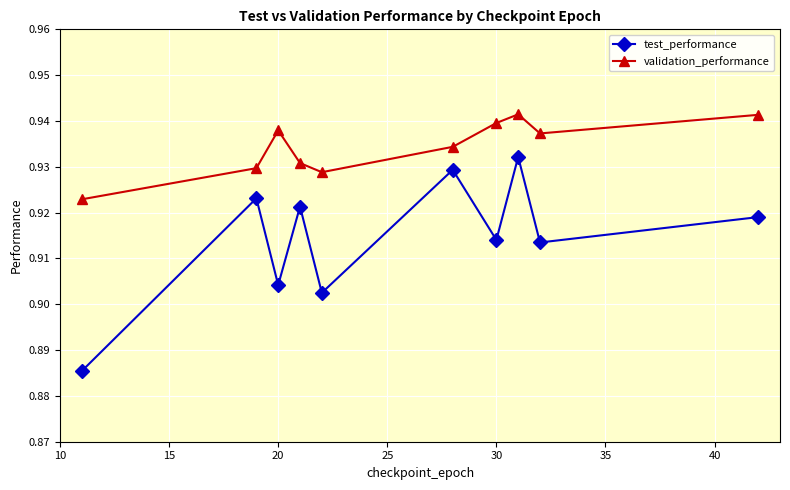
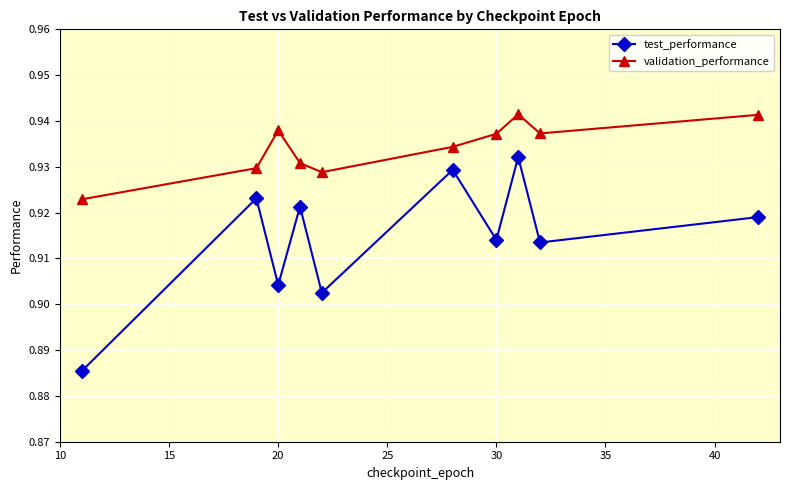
validation_performance, 30: 0.940 -> 0.937
